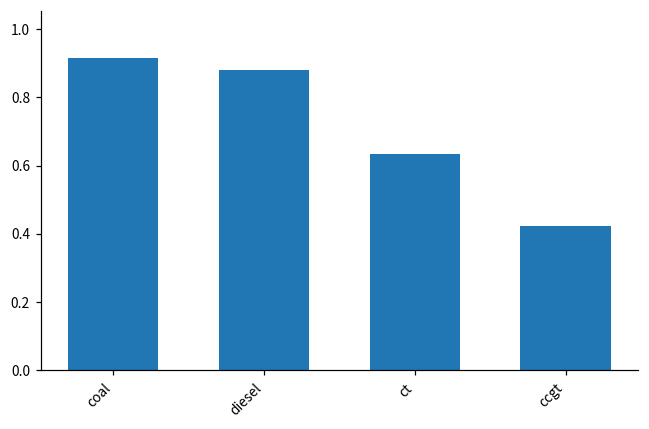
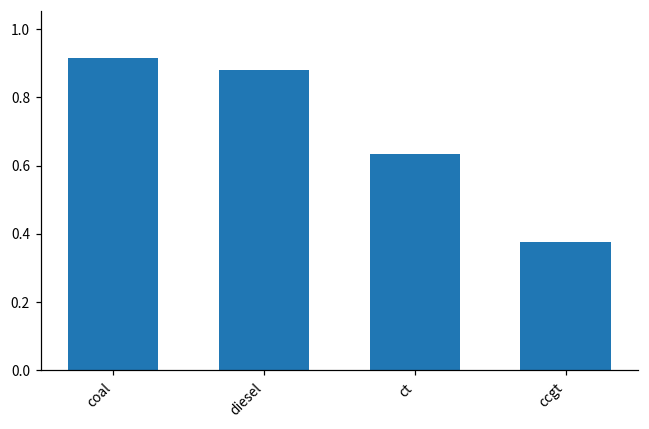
ccgt: 0.42 -> 0.38
